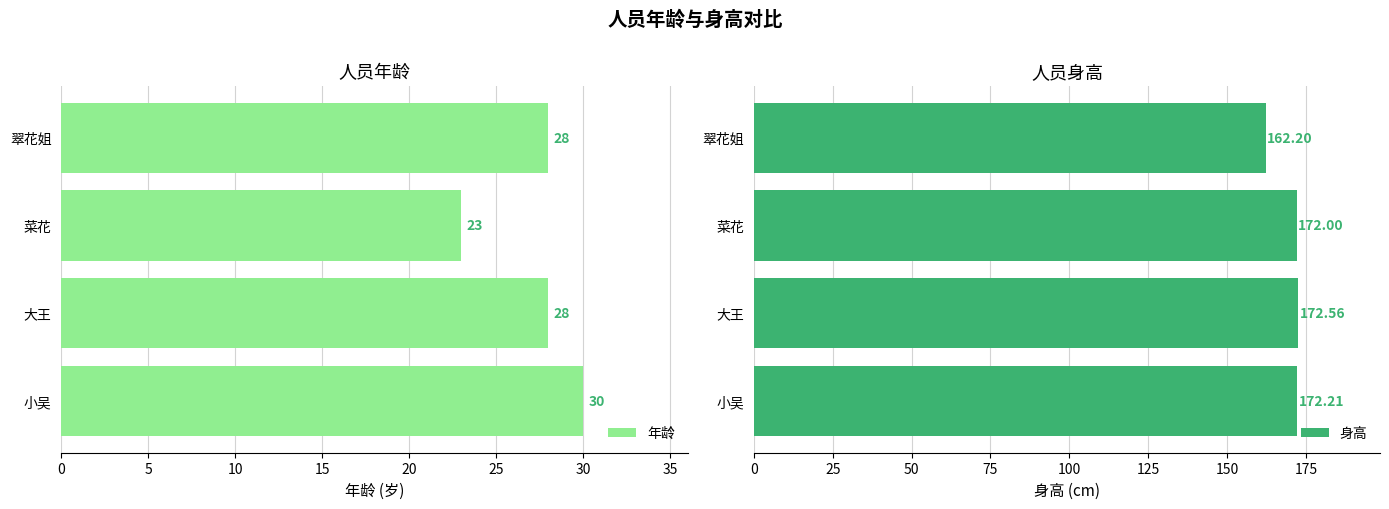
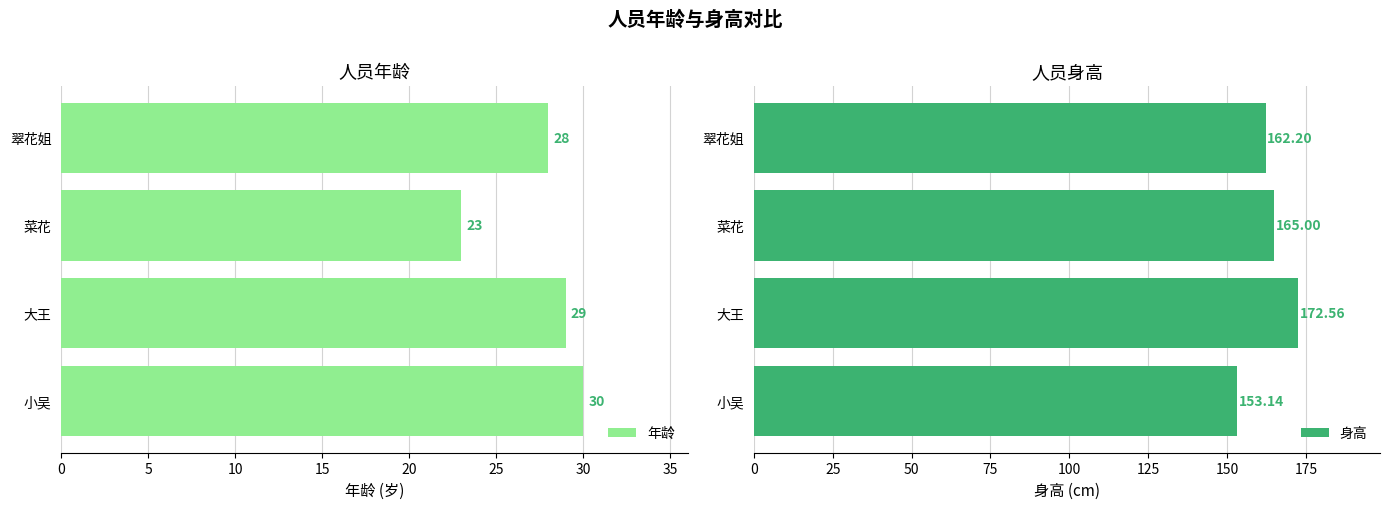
人员年龄, 大王: 28 -> 29
人员身高, 菜花: 172.00 -> 165.00
人员身高, 小吴: 172.21 -> 153.14
